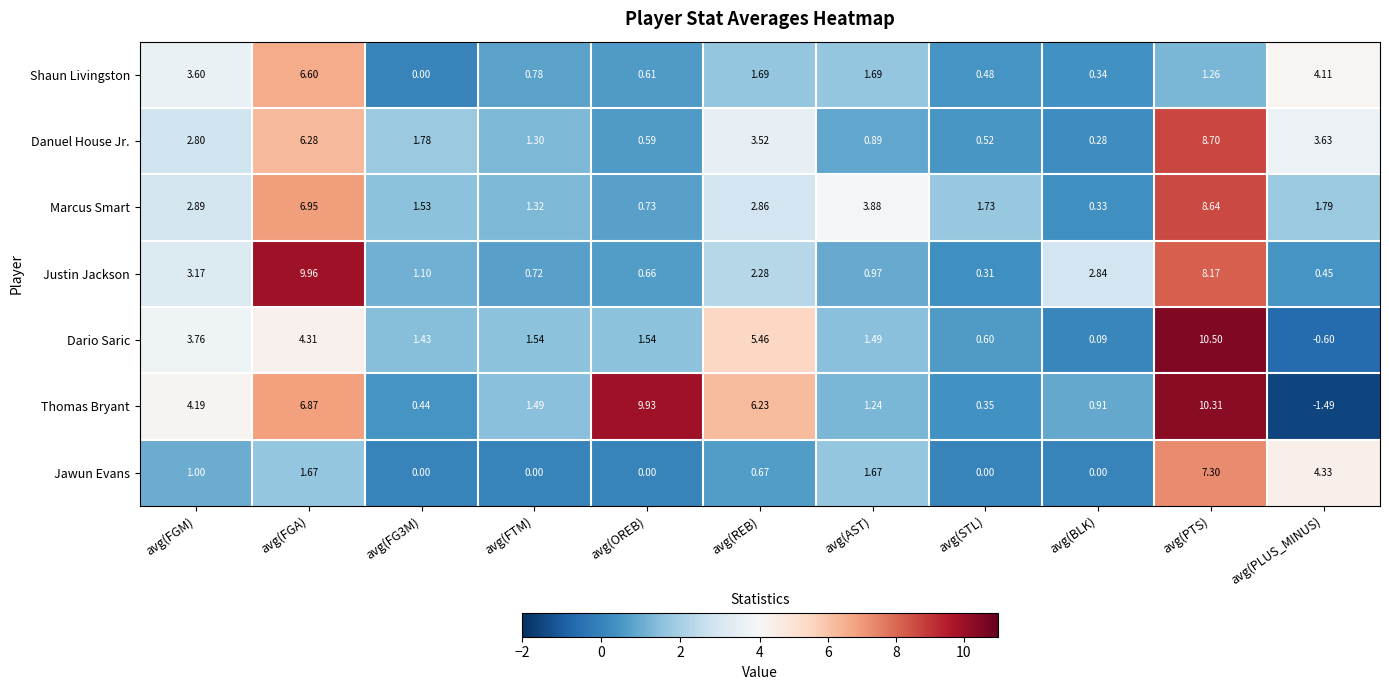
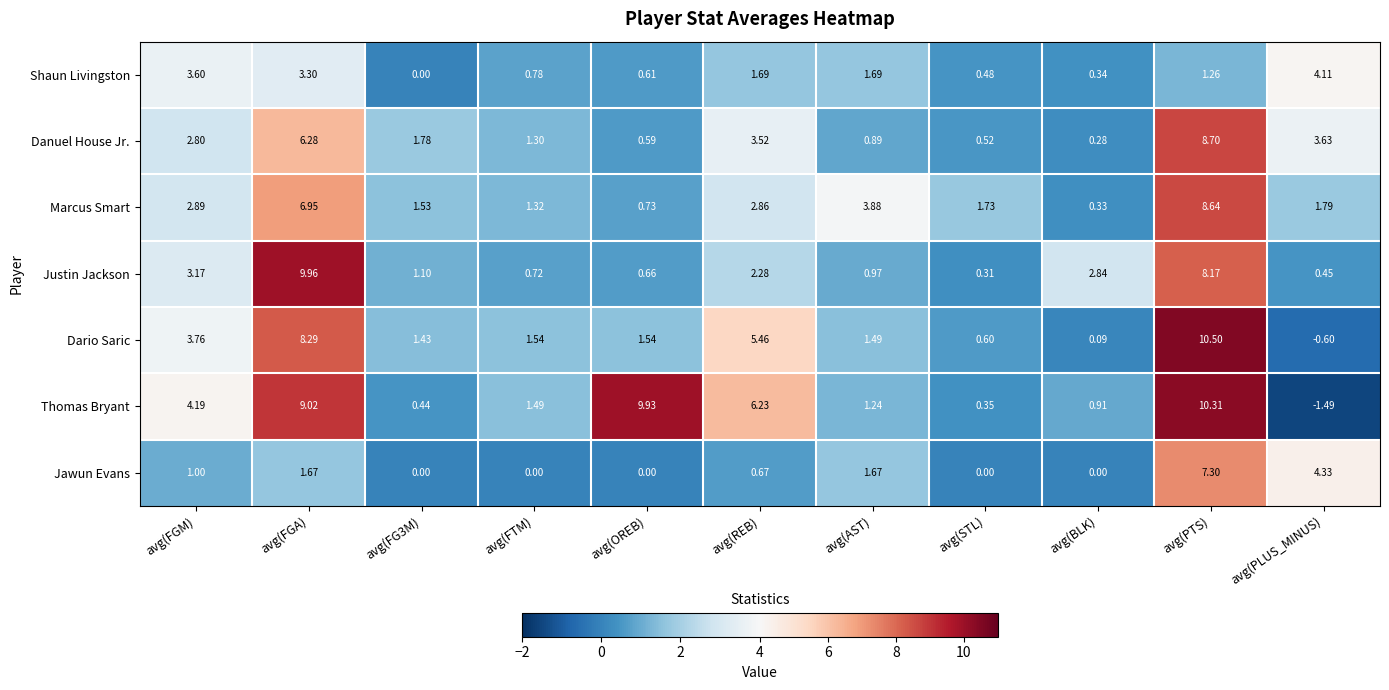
Shaun Livingston, avg(FGA): 6.60 -> 3.30
Dario Saric, avg(FGA): 4.31 -> 8.29
Thomas Bryant, avg(FGA): 6.87 -> 9.02
